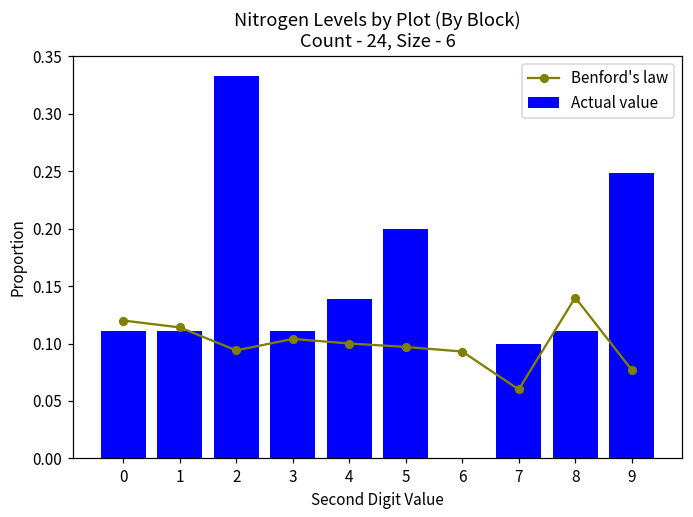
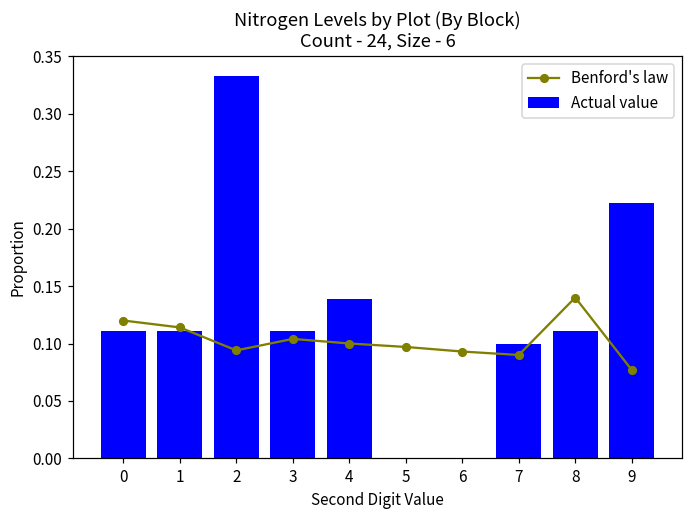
Actual value, 5: 0.2 -> 0.0
Benford's law, 7: 0.06 -> 0.09
Actual value, 9: 0.248 -> 0.222
